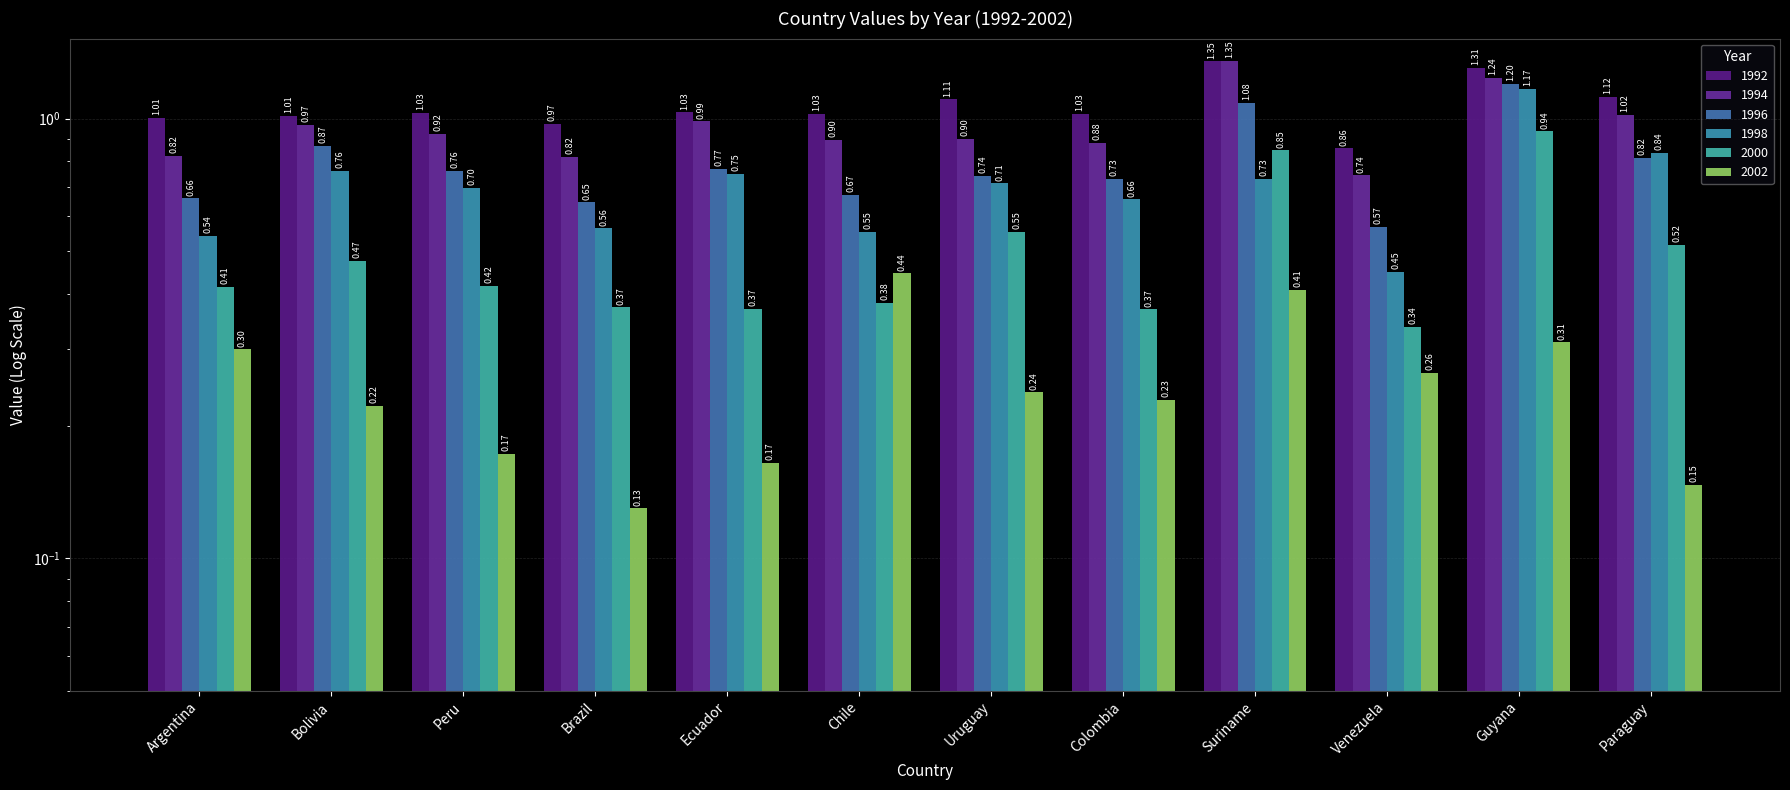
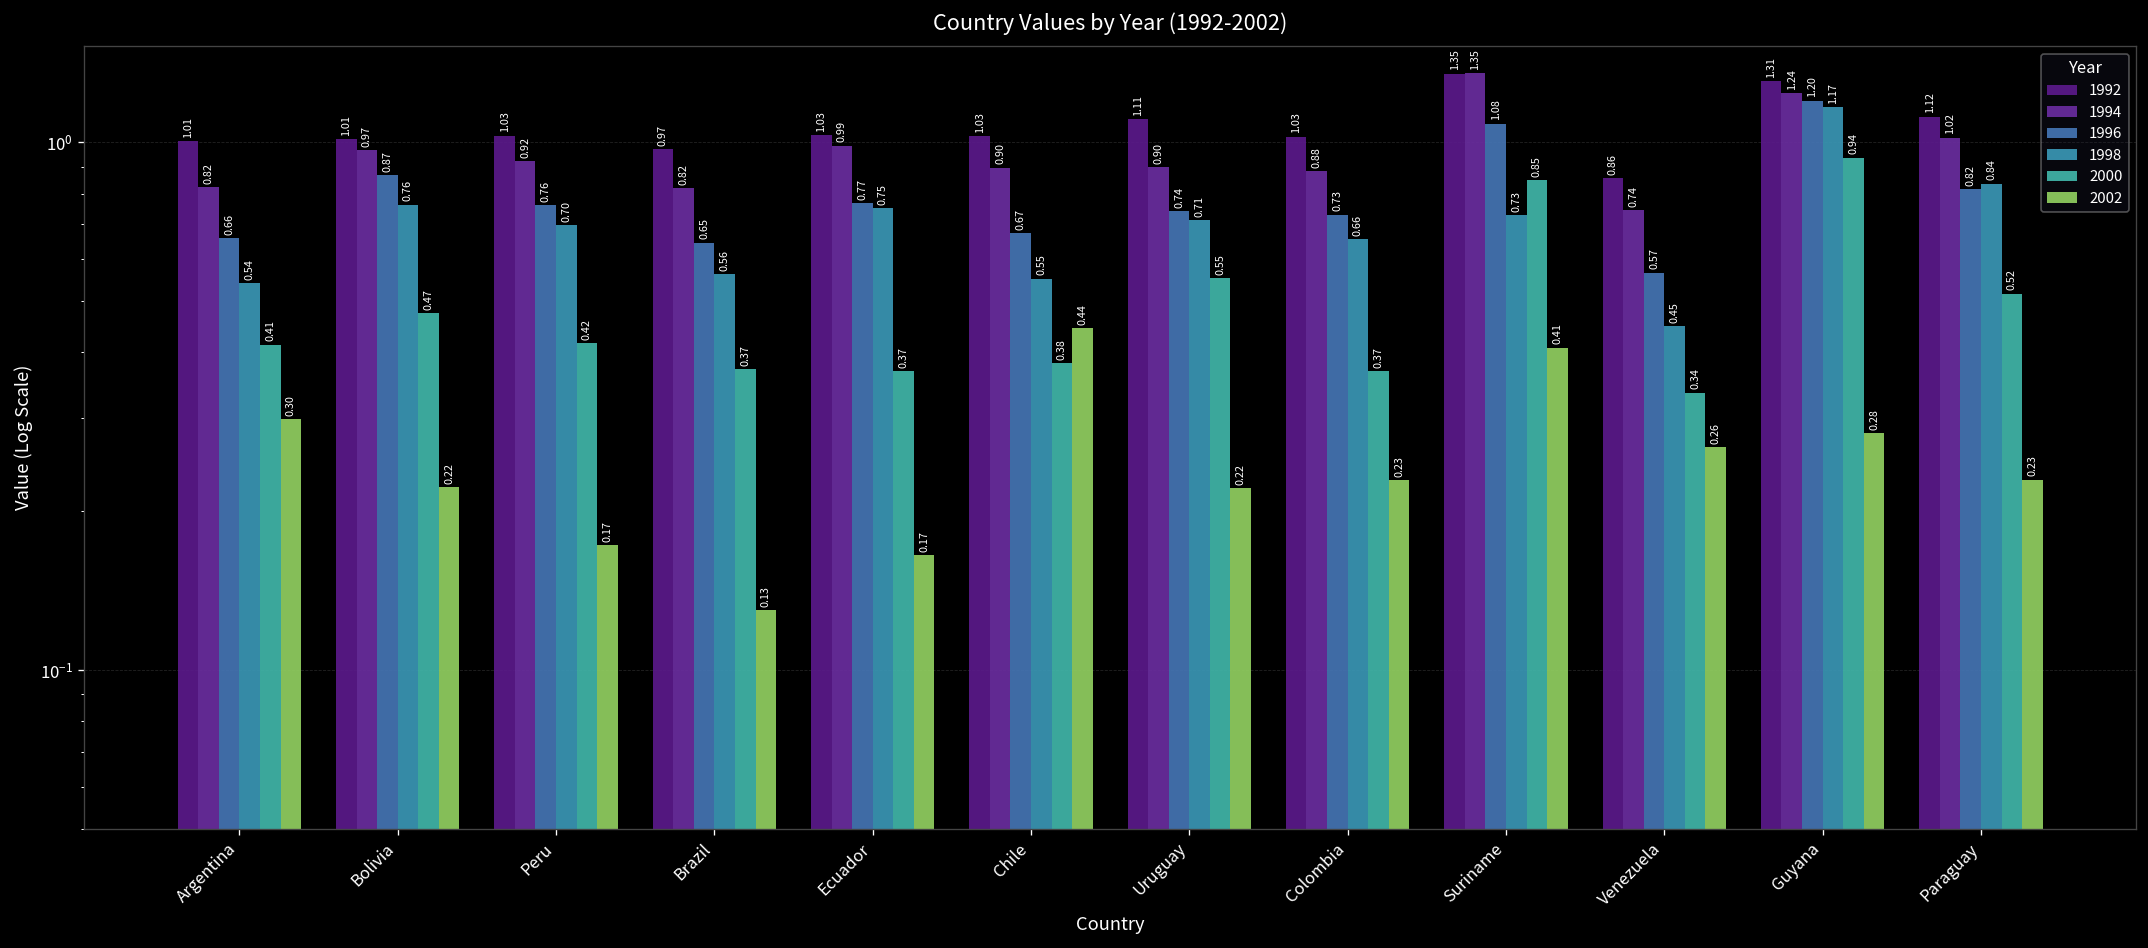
2002, Uruguay: 0.24 -> 0.22
2002, Guyana: 0.31 -> 0.28
2002, Paraguay: 0.15 -> 0.23
